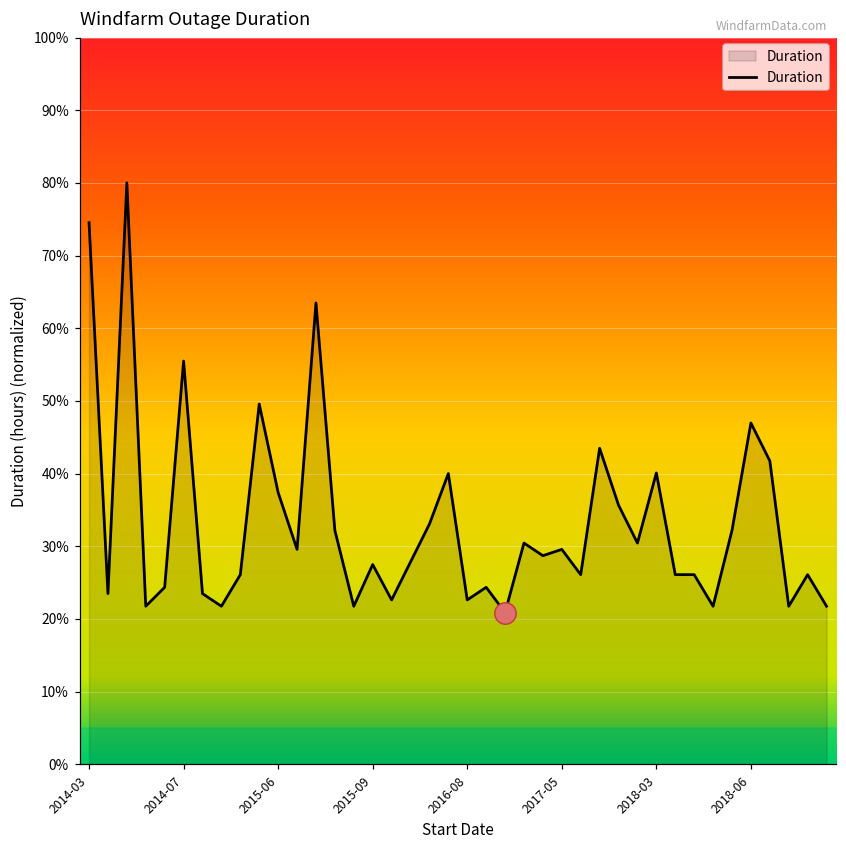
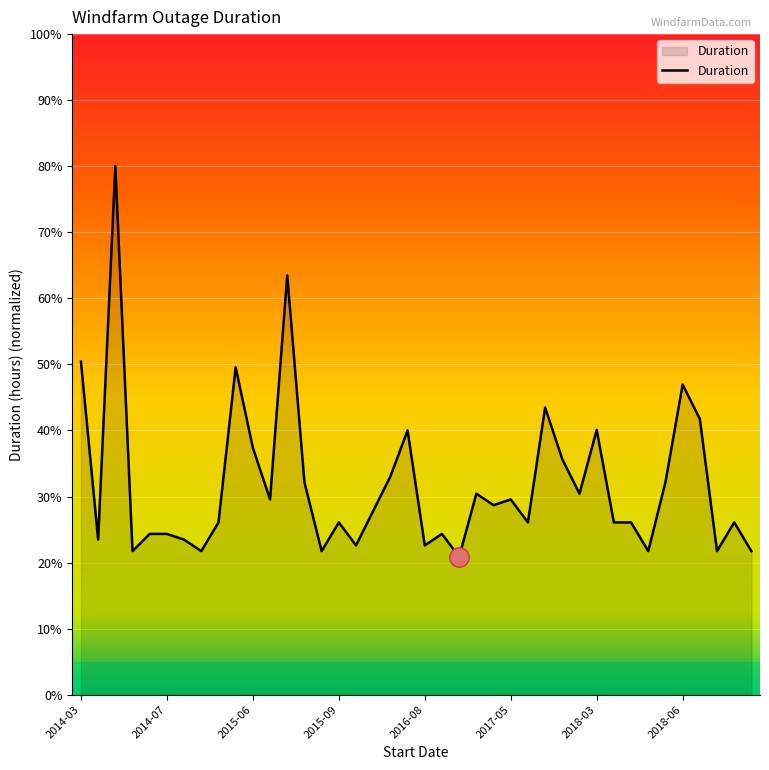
Duration, 2014-03: 75% -> 50%
Duration, 2014-07: 55% -> 24%
Duration, 2015-09: 27% -> 26%
